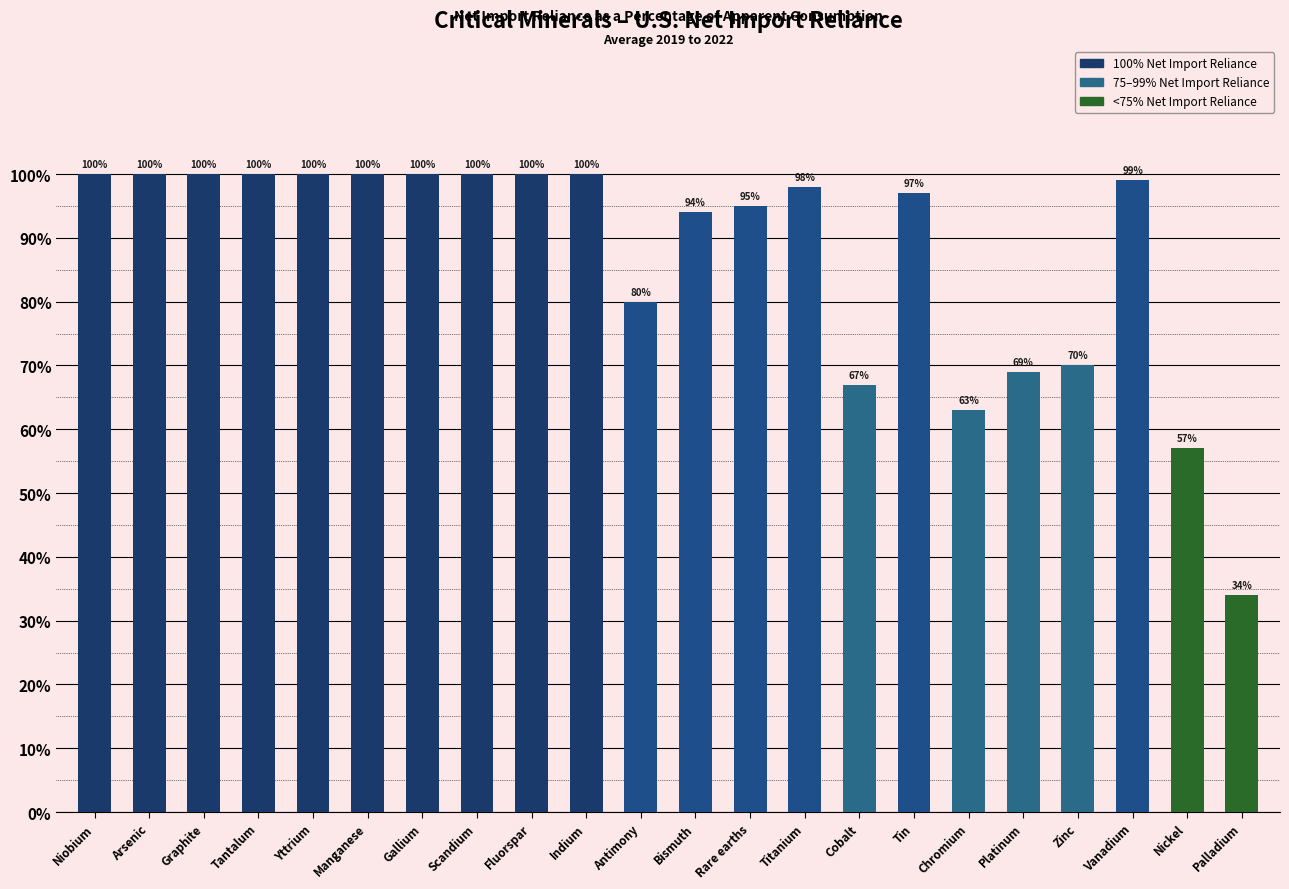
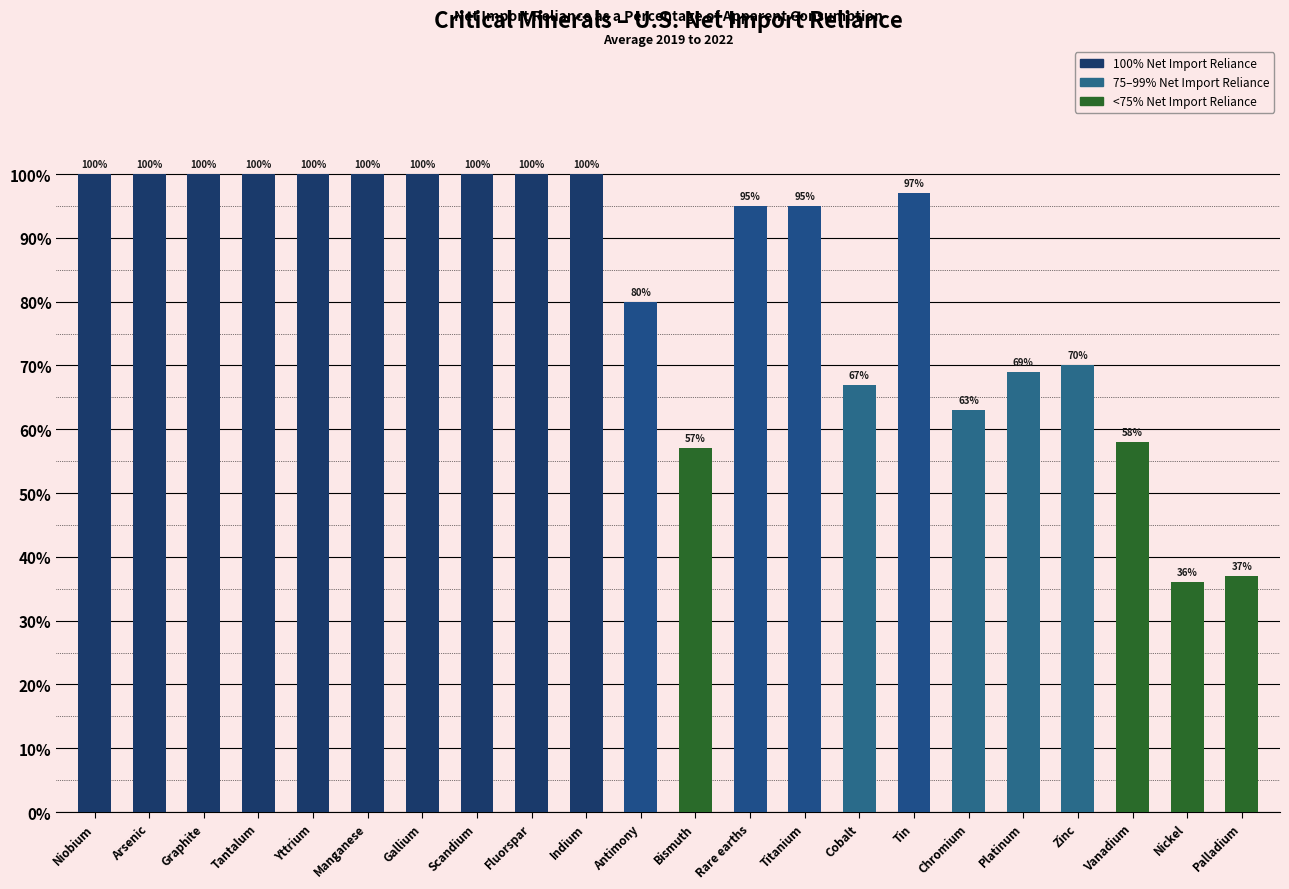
Bismuth: 94% -> 57%
Titanium: 98% -> 95%
Vanadium: 99% -> 58%
Nickel: 57% -> 36%
Palladium: 34% -> 37%
